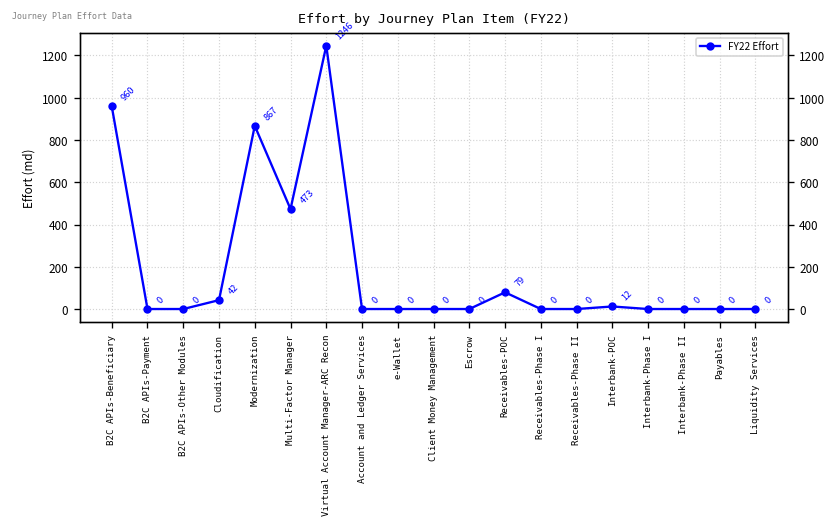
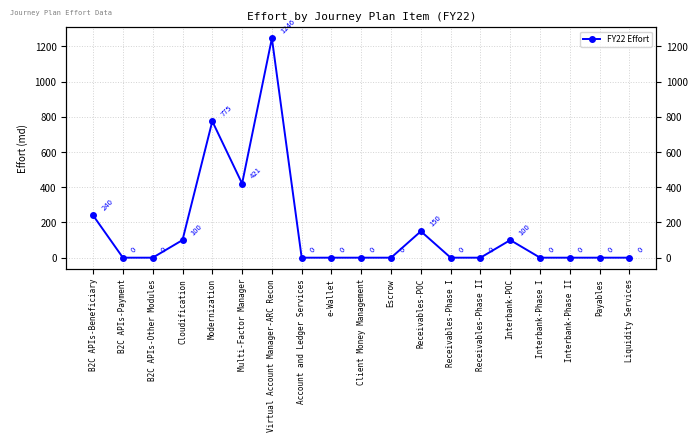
B2C APIs-Beneficiary: 960 -> 240
Cloudification: 42 -> 100
Modernization: 867 -> 775
Multi-Factor Manager: 473 -> 421
Receivables-POC: 79 -> 150
Interbank-POC: 12 -> 100
